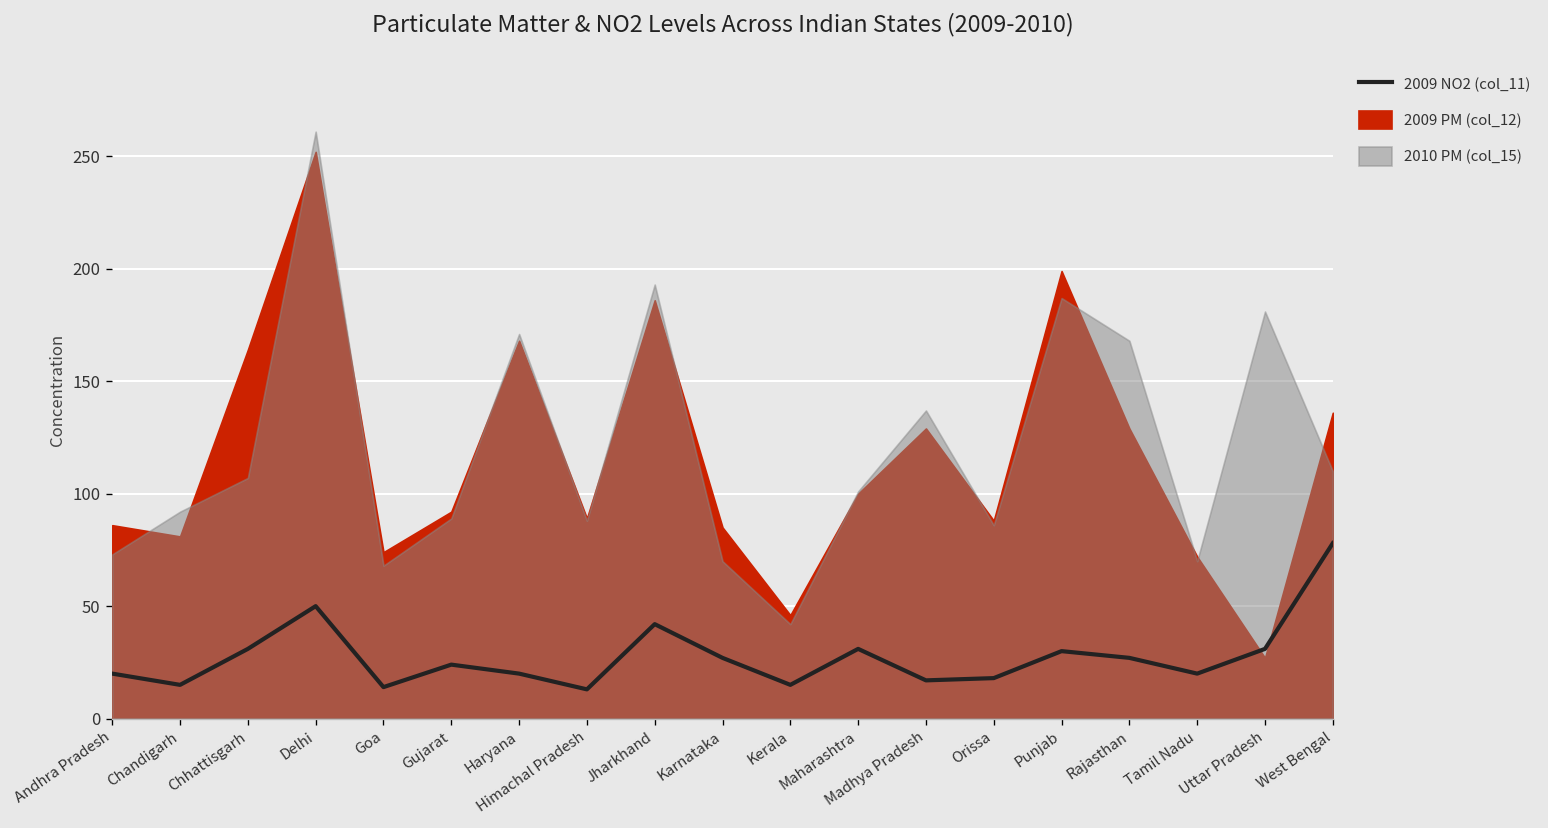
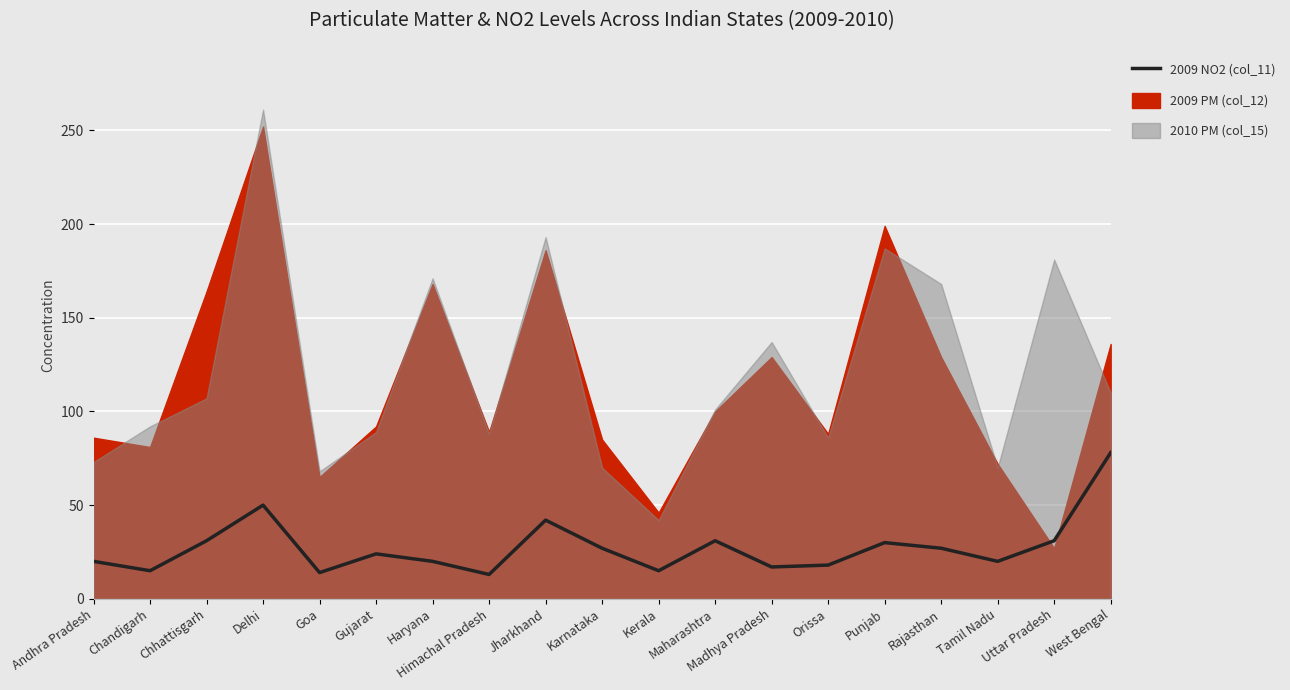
2009 PM (col_12), Goa: 74 -> 65
